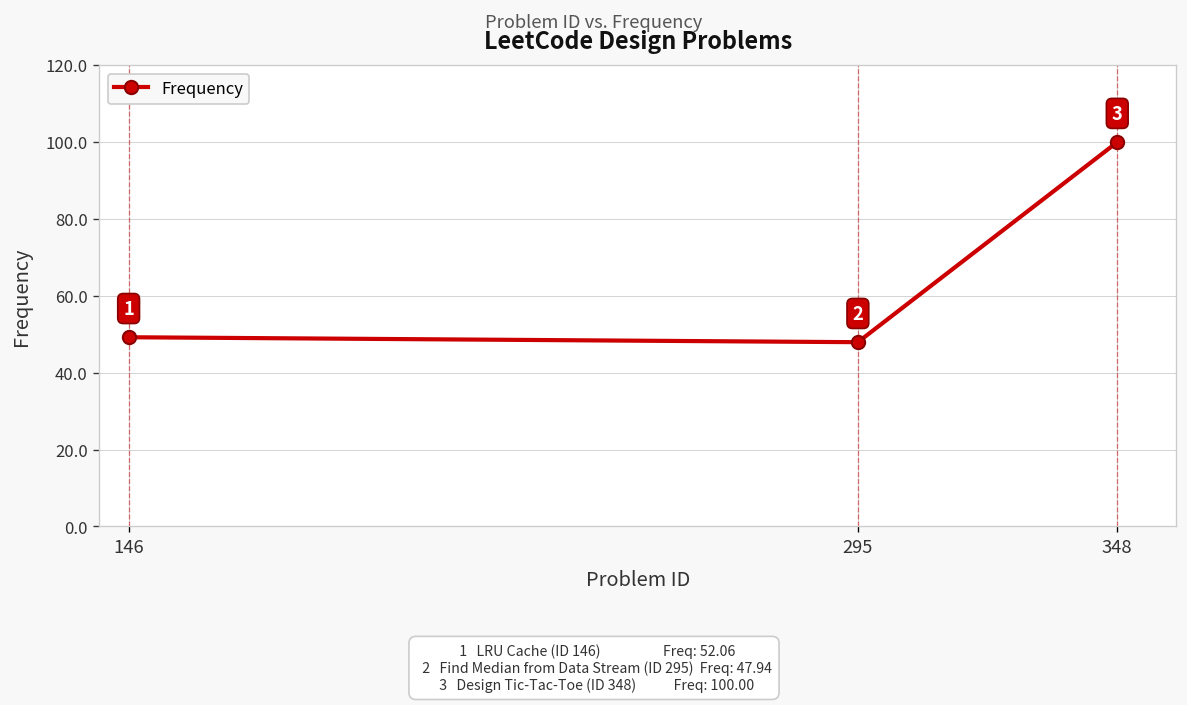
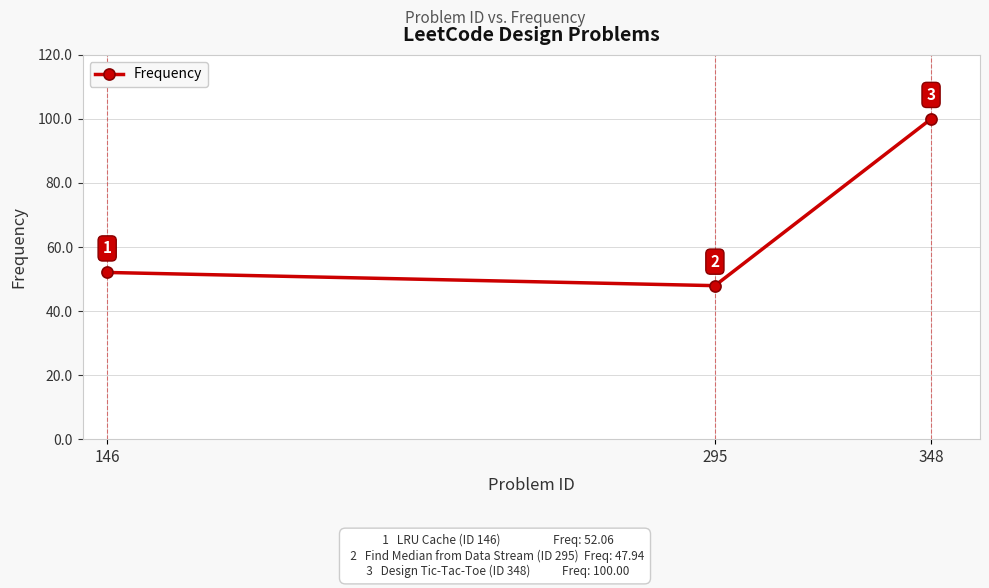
146: 49 -> 52
